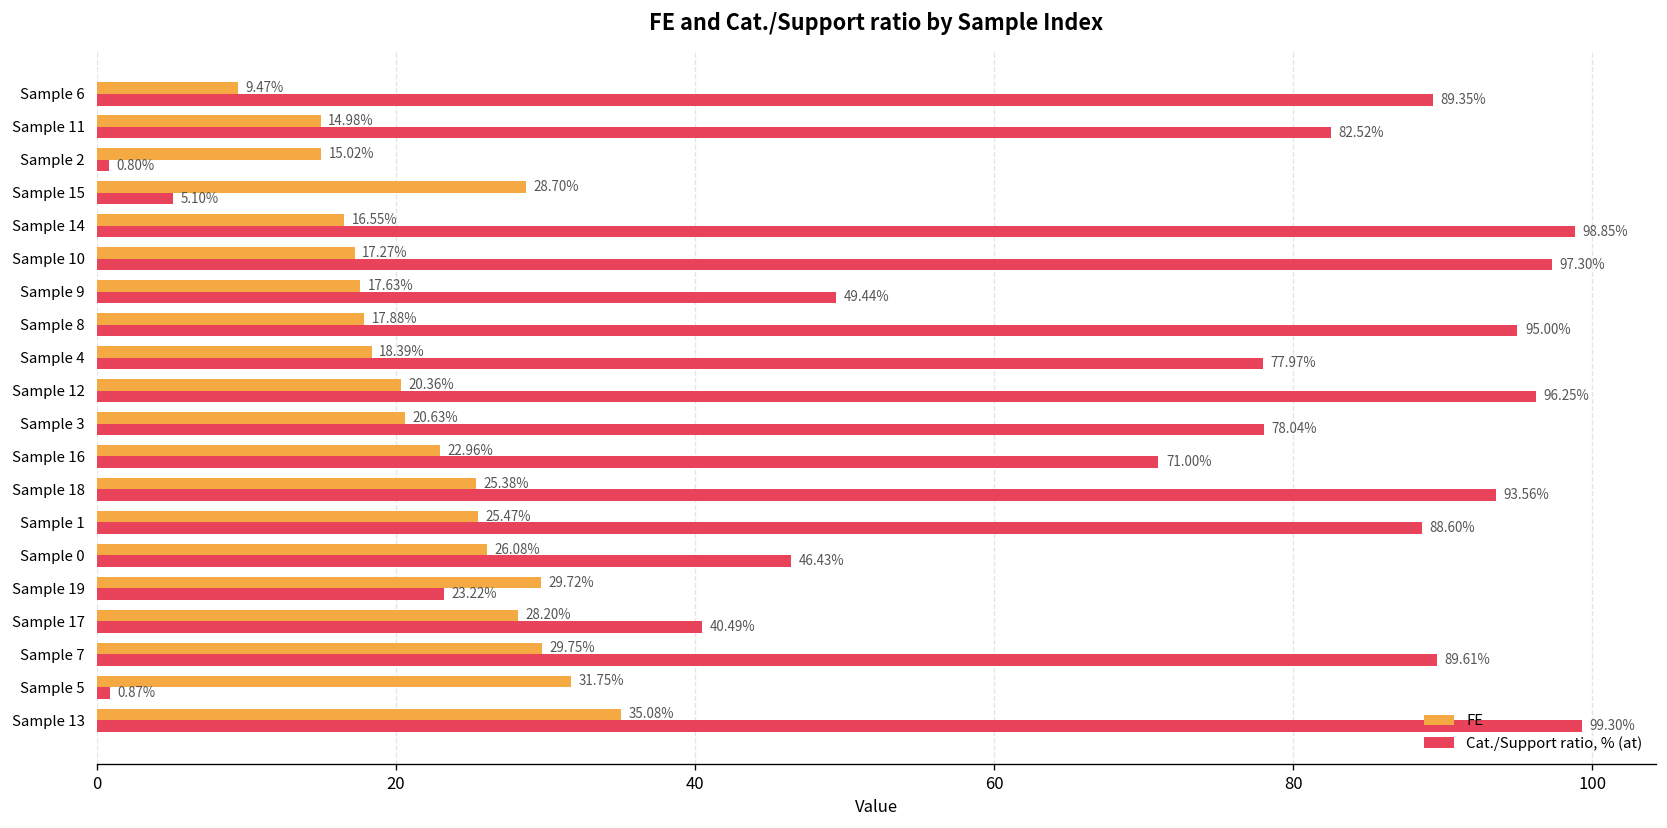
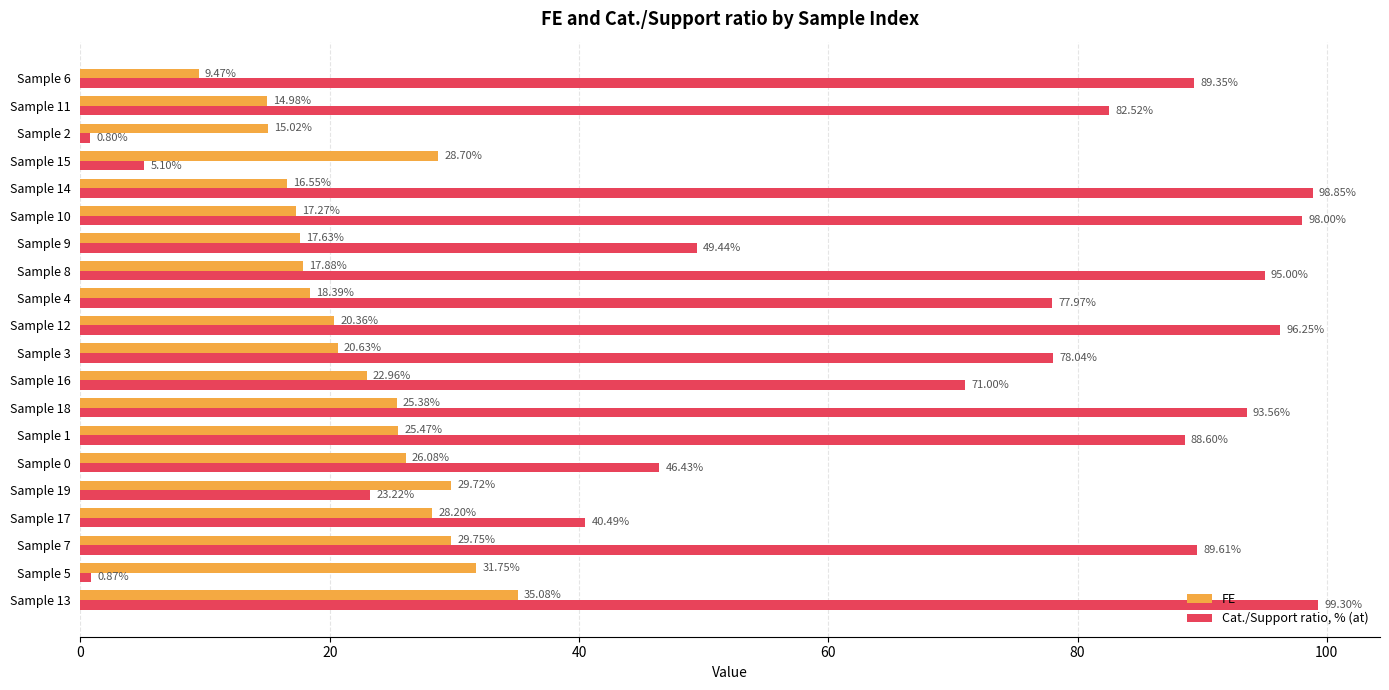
Cat./Support ratio, % (at), Sample 10: 97.30% -> 98.00%
